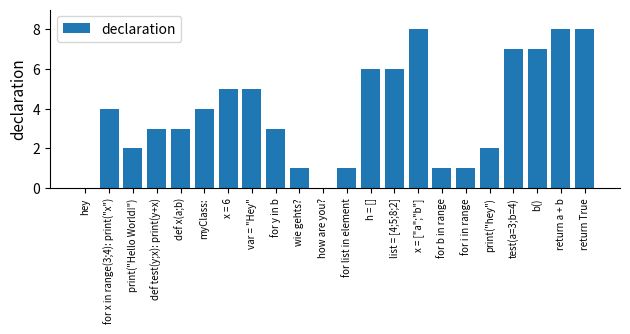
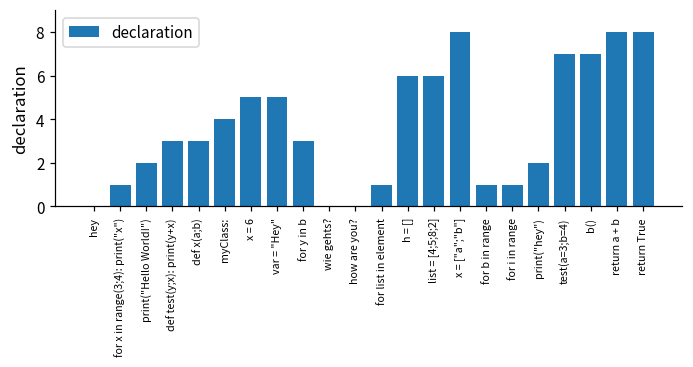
for x in range(3;4): print("x"): 4 -> 1
wie gehts?: 1 -> 0
